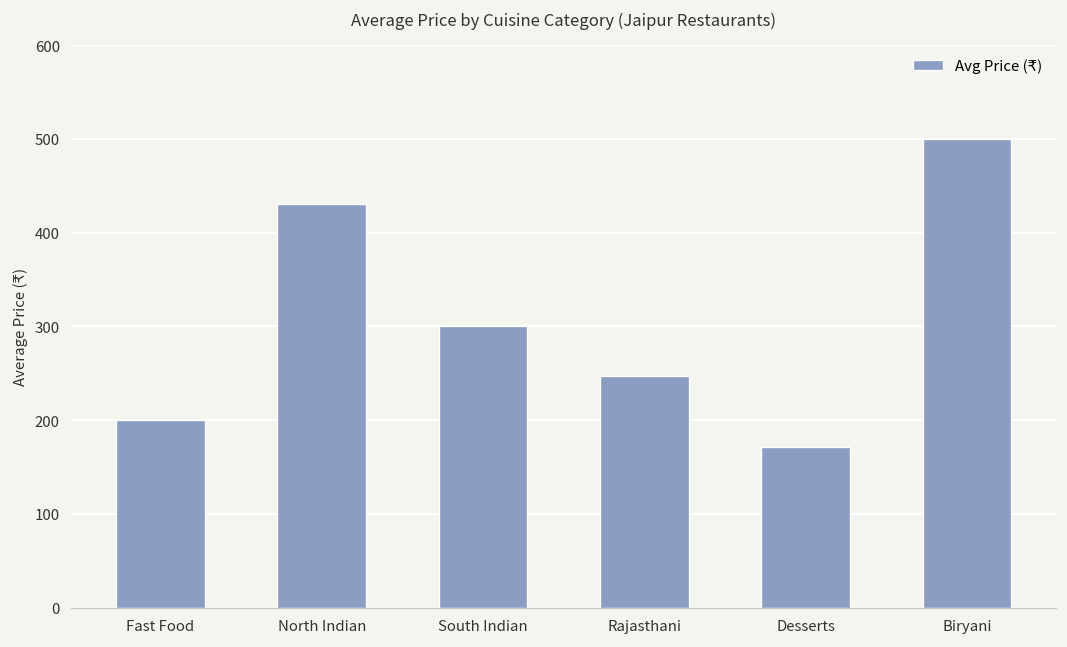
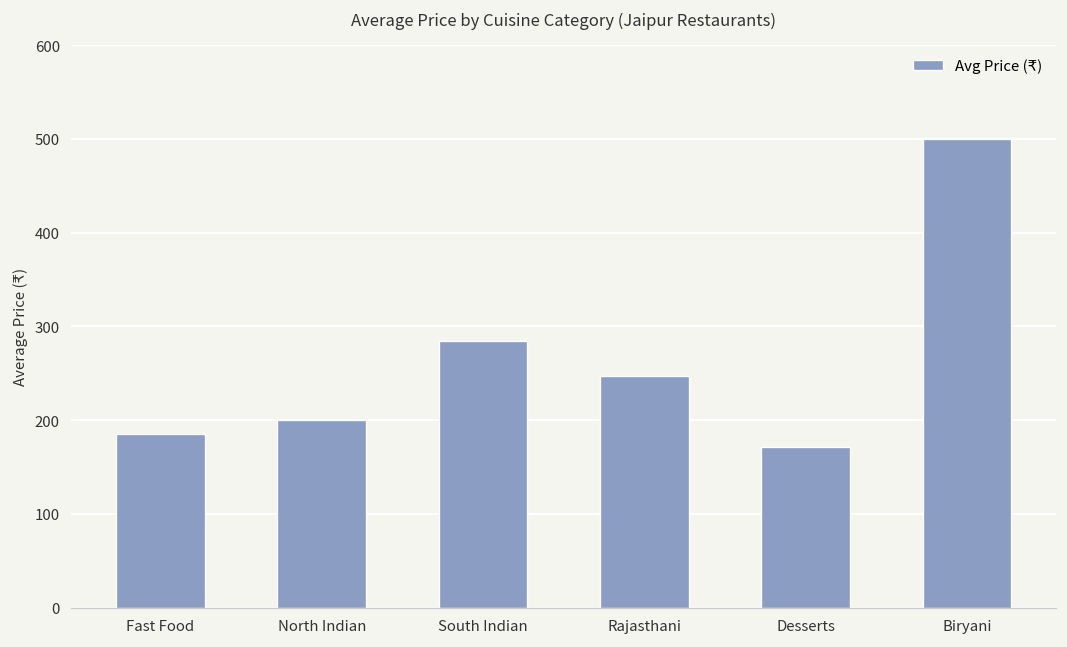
Fast Food: 200 -> 190
North Indian: 430 -> 200
South Indian: 300 -> 280
